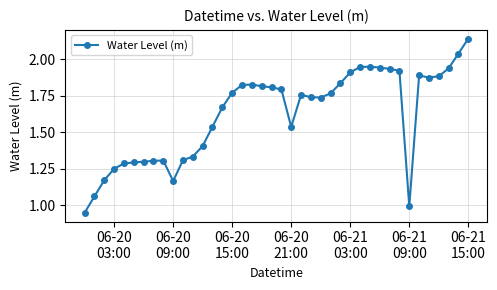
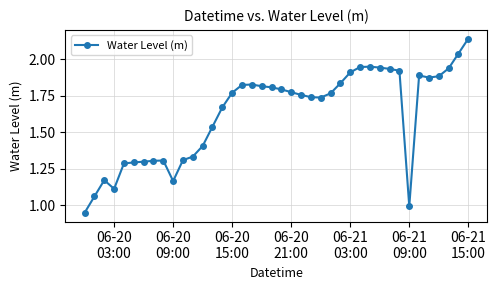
06-20 03:00: 1.25 -> 1.11
06-20 21:00: 1.54 -> 1.78
